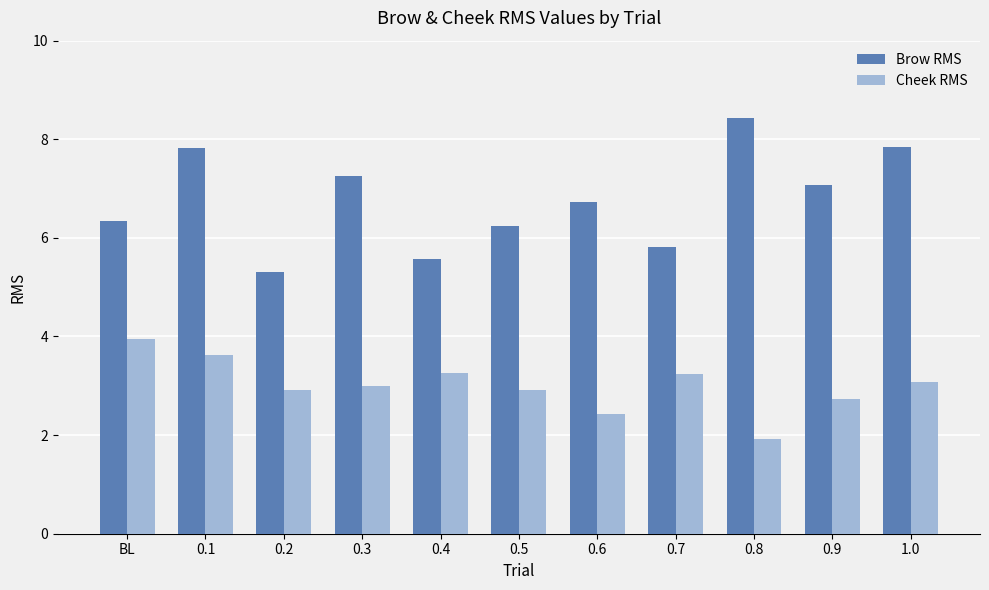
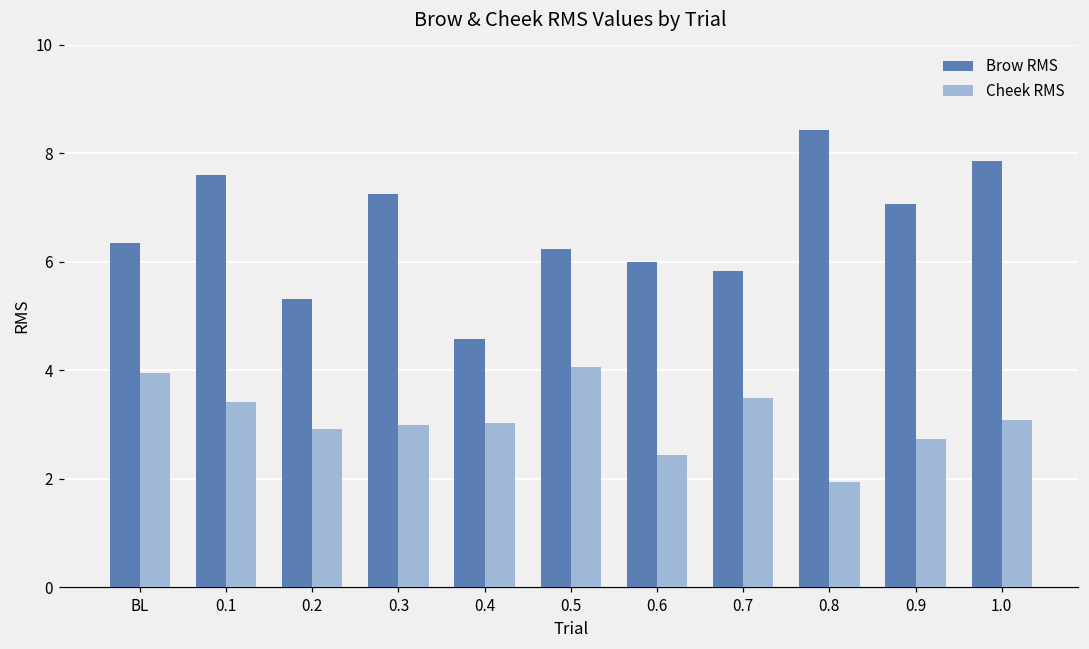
Brow RMS, 0.1: 7.8 -> 7.6
Cheek RMS, 0.1: 3.6 -> 3.4
Brow RMS, 0.4: 5.6 -> 4.6
Cheek RMS, 0.4: 3.3 -> 3.0
Cheek RMS, 0.5: 2.9 -> 4.1
Brow RMS, 0.6: 6.7 -> 6.0
Cheek RMS, 0.7: 3.2 -> 3.5
